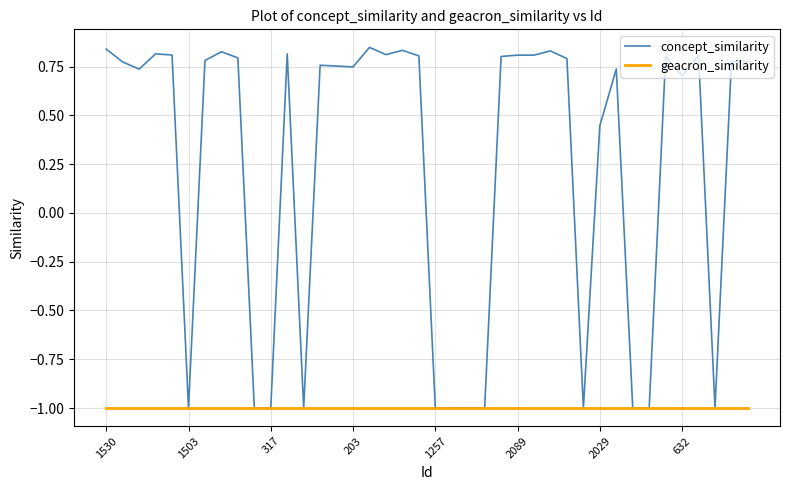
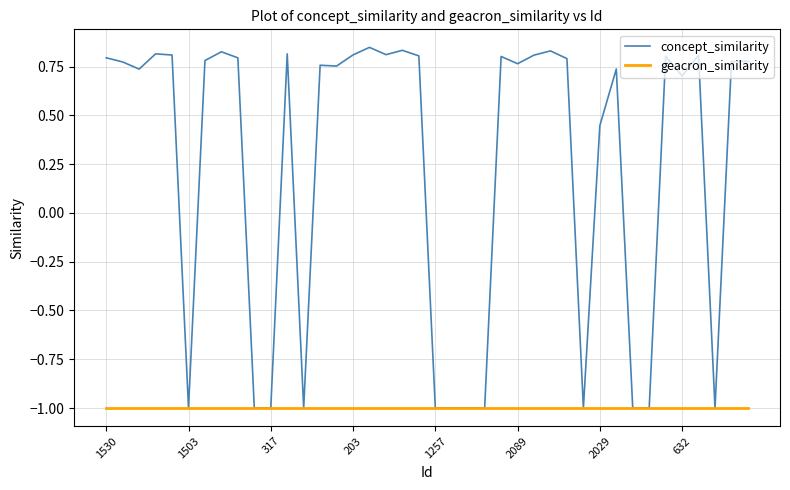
concept_similarity, 1530: 0.84 -> 0.80
concept_similarity, 203: 0.75 -> 0.81
concept_similarity, 2089: 0.81 -> 0.77
